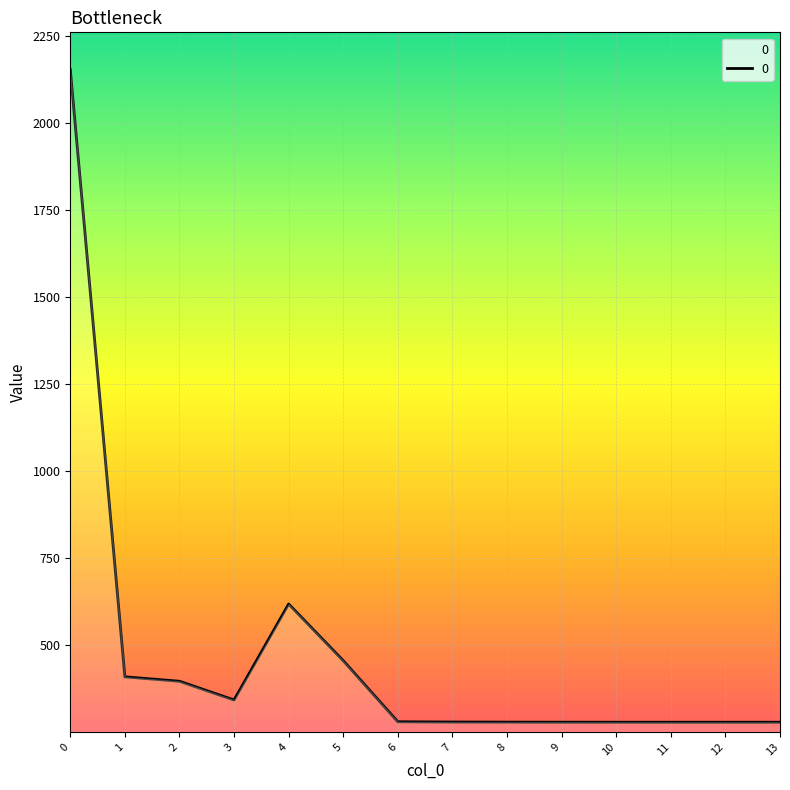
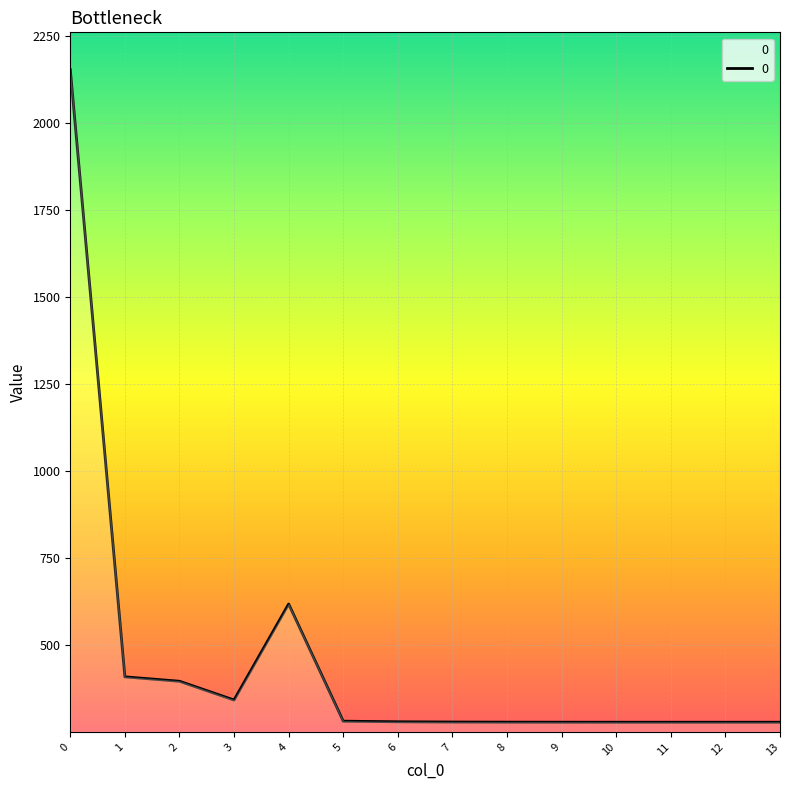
5: 450 -> 280
